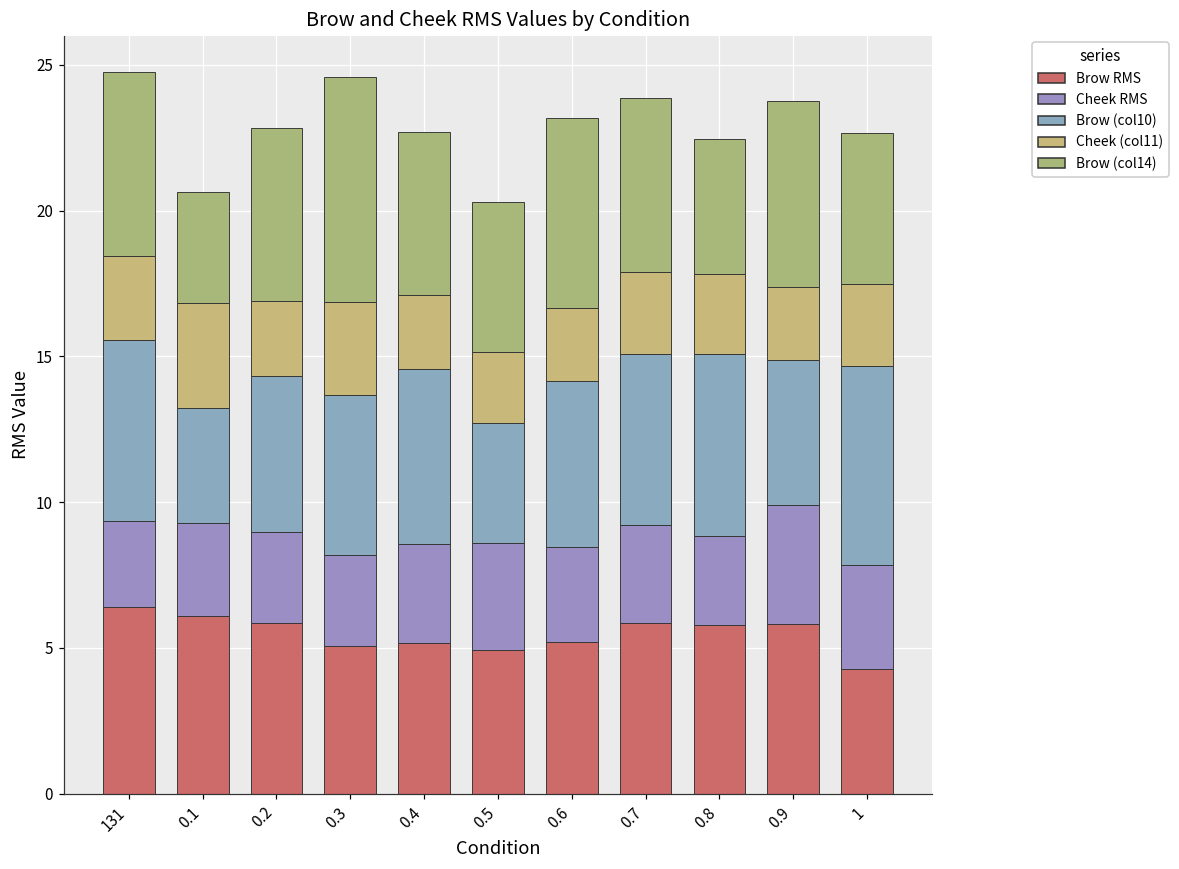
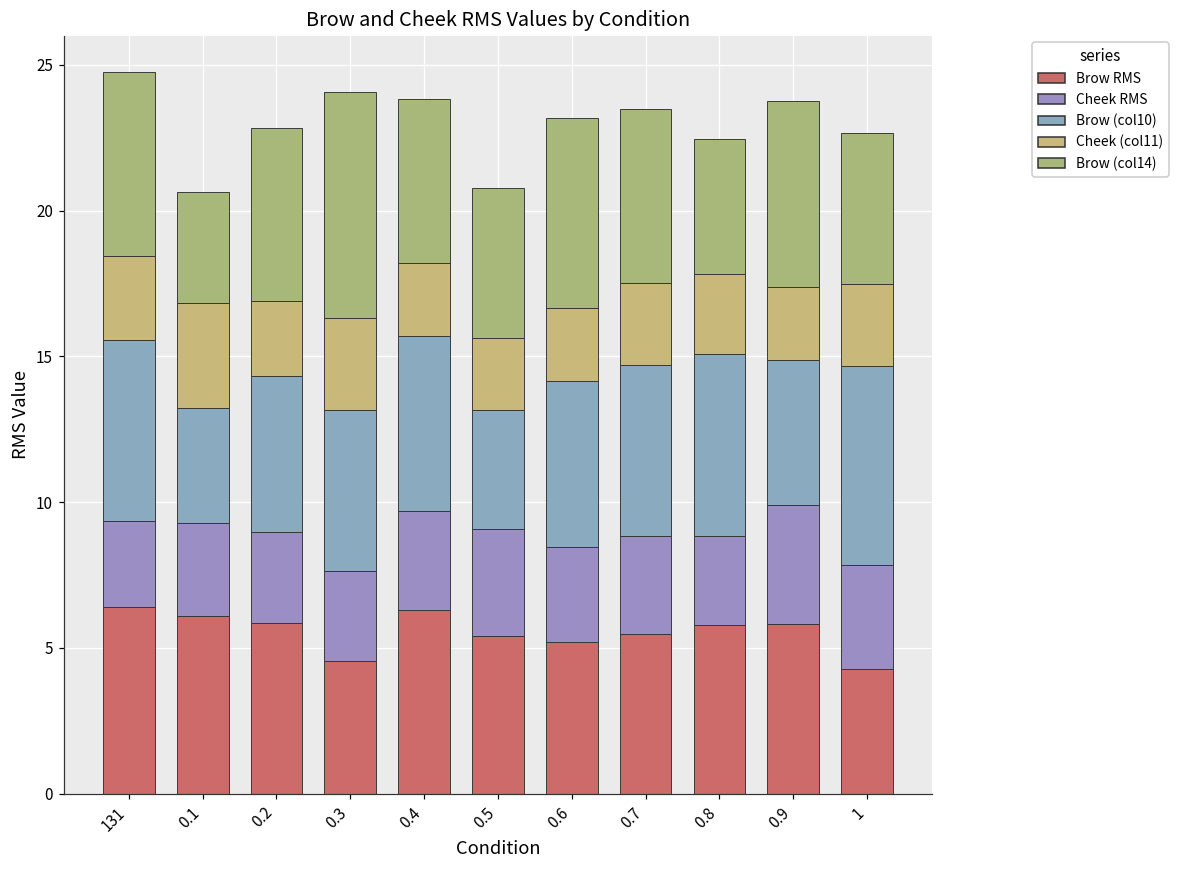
Brow RMS, 0.3: 5.1 -> 4.5
Brow RMS, 0.4: 5.2 -> 6.3
Brow RMS, 0.5: 4.9 -> 5.4
Brow RMS, 0.7: 5.8 -> 5.5
